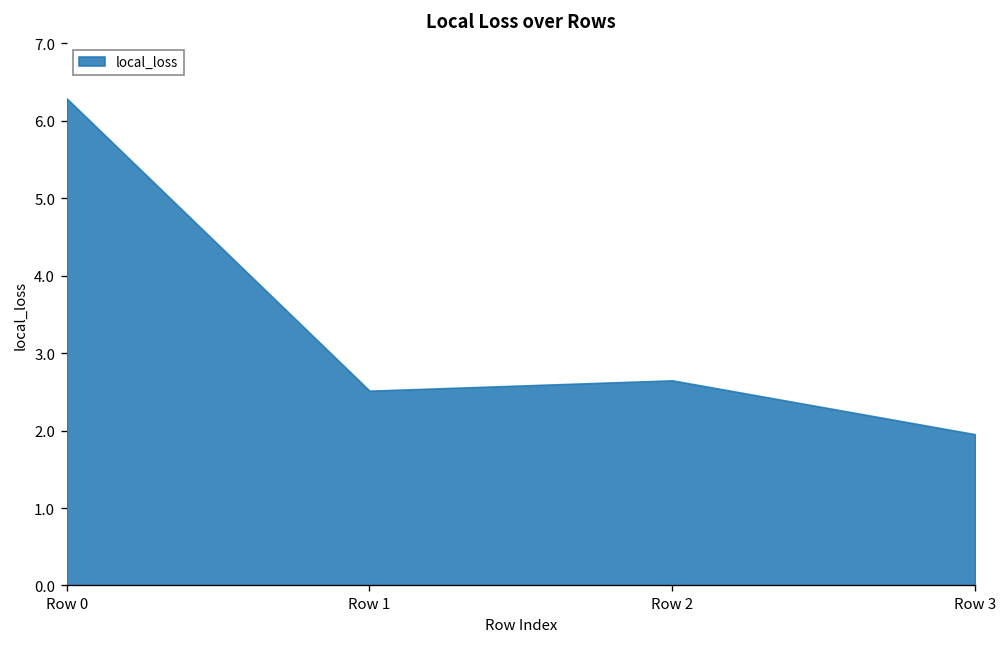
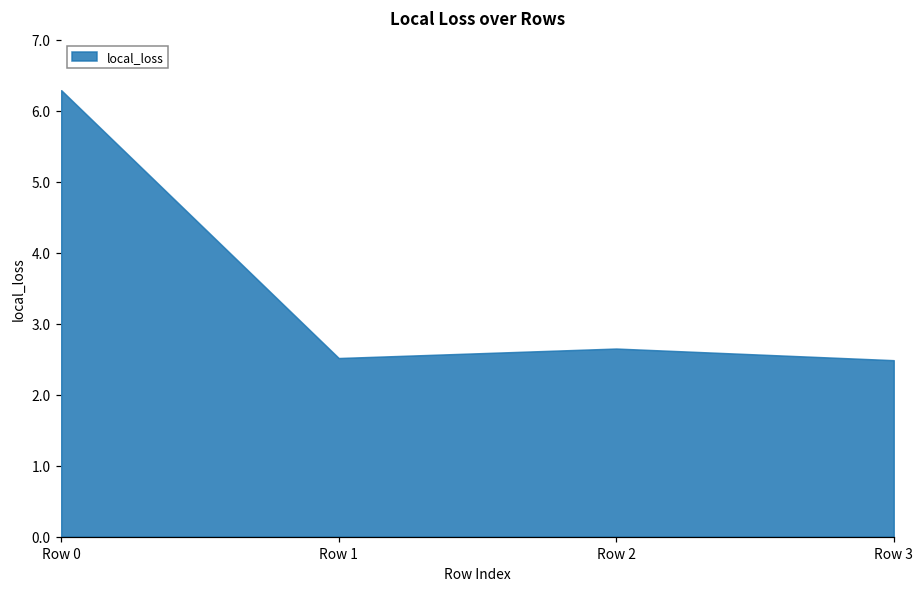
Row 3: 2.0 -> 2.5
